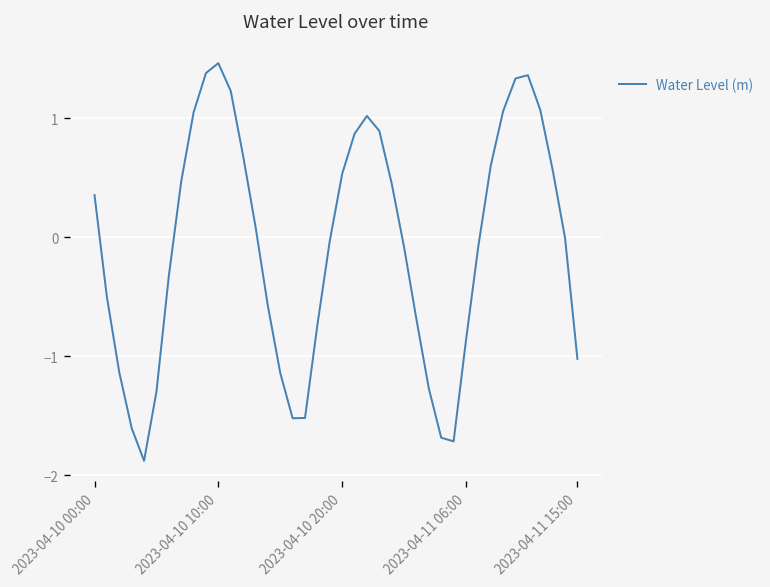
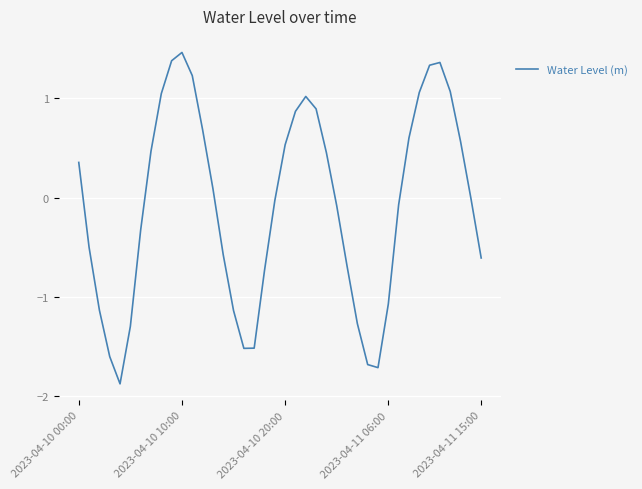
2023-04-11 06:00: -0.9 -> -1.1
2023-04-11 15:00: -1.0 -> -0.6
